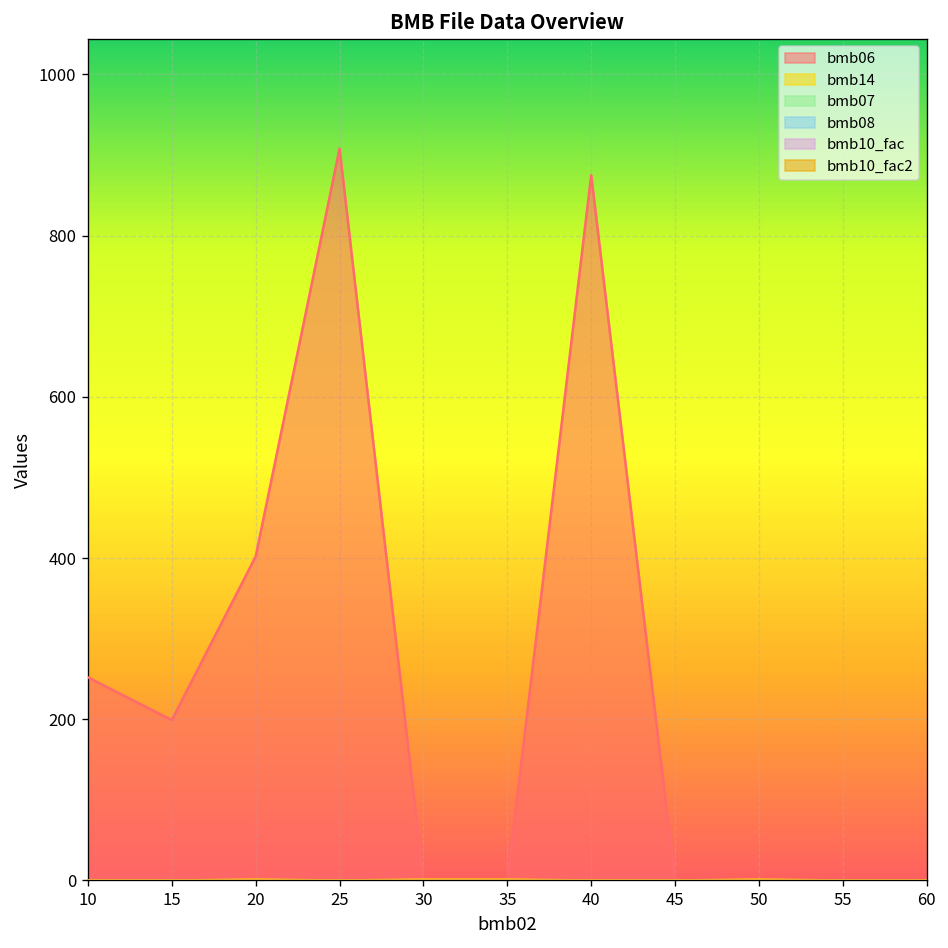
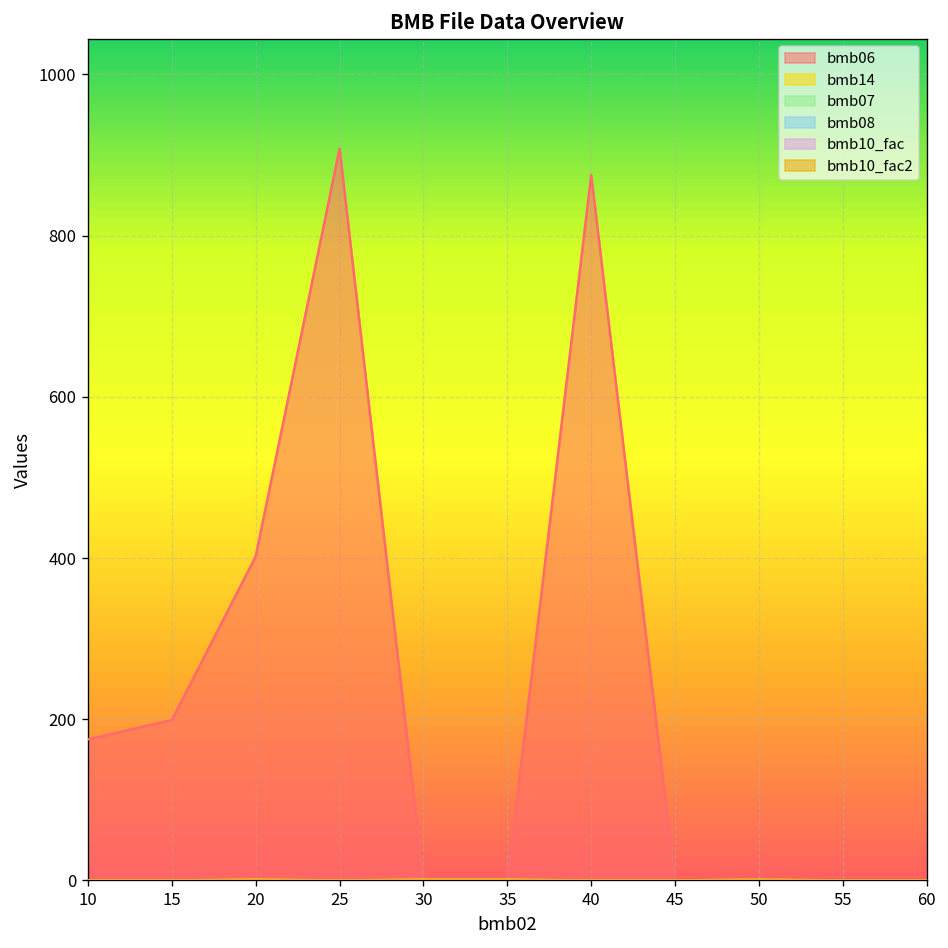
bmb06, 10: 250 -> 180
